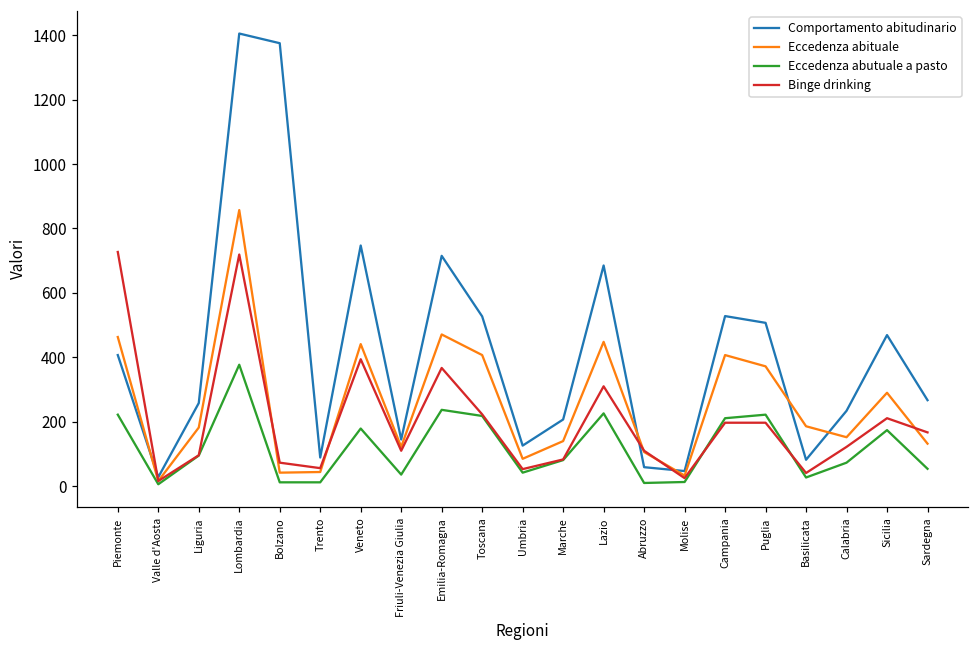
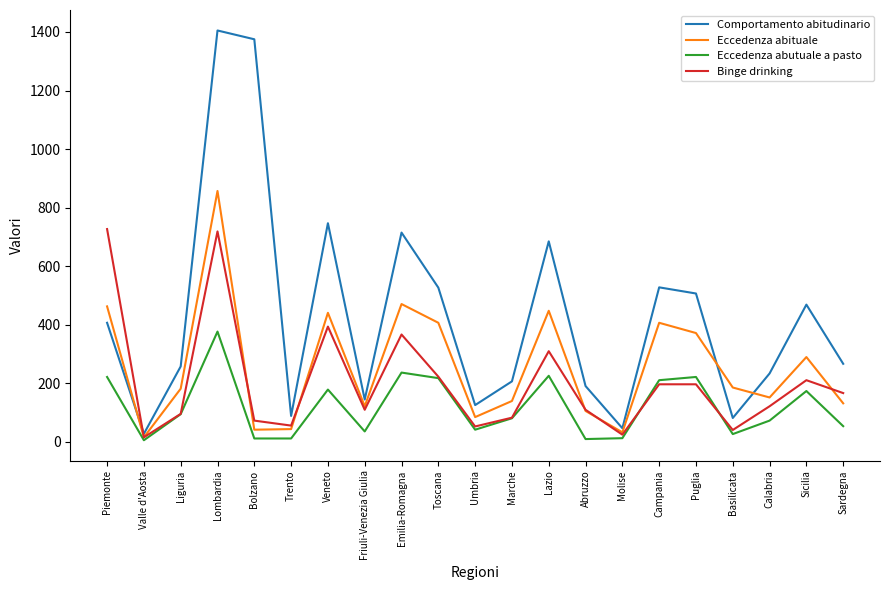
Comportamento abitudinario, Abruzzo: 60 -> 190
